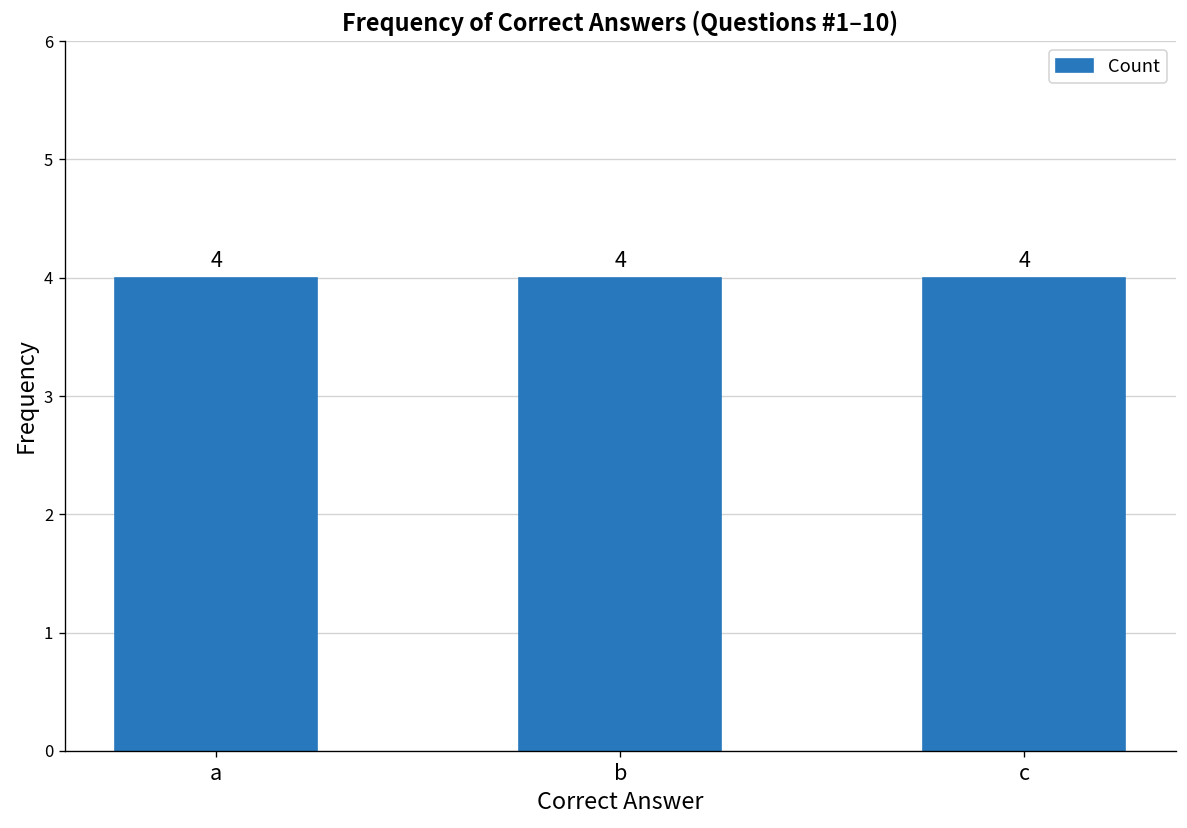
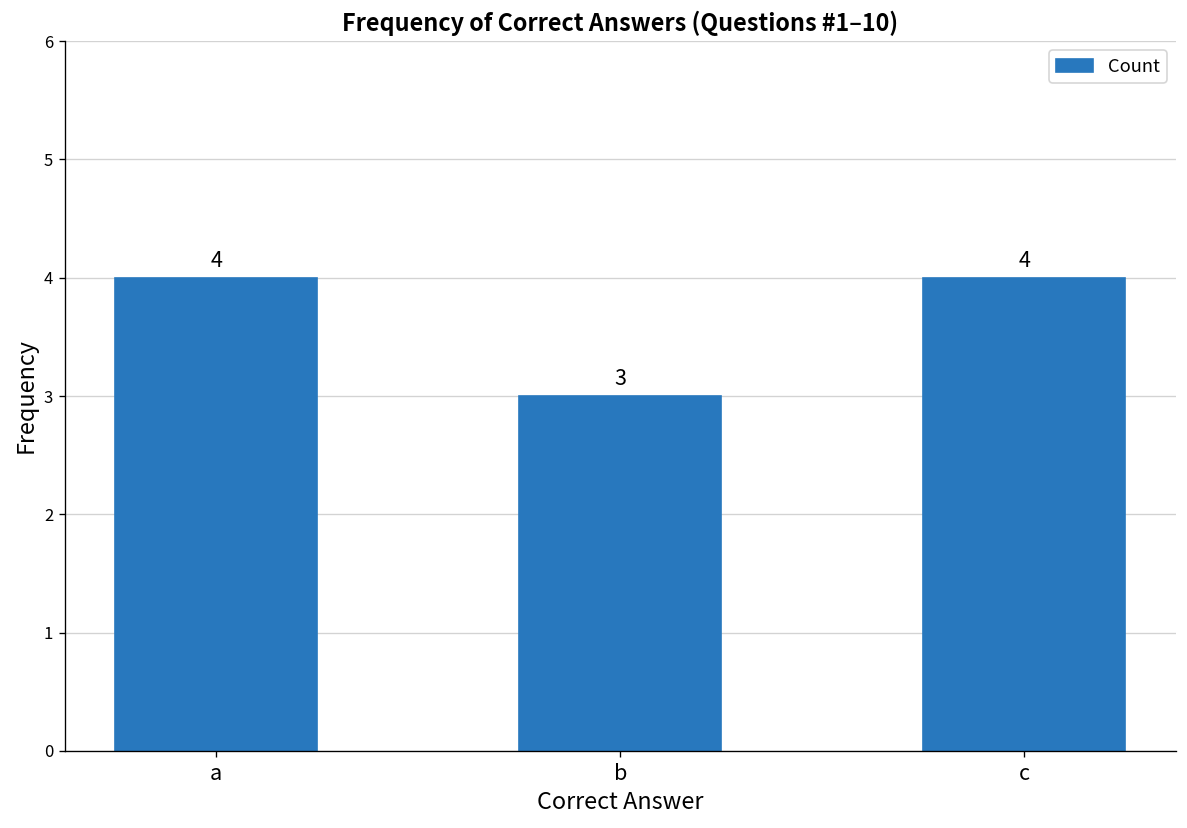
b: 4 -> 3
